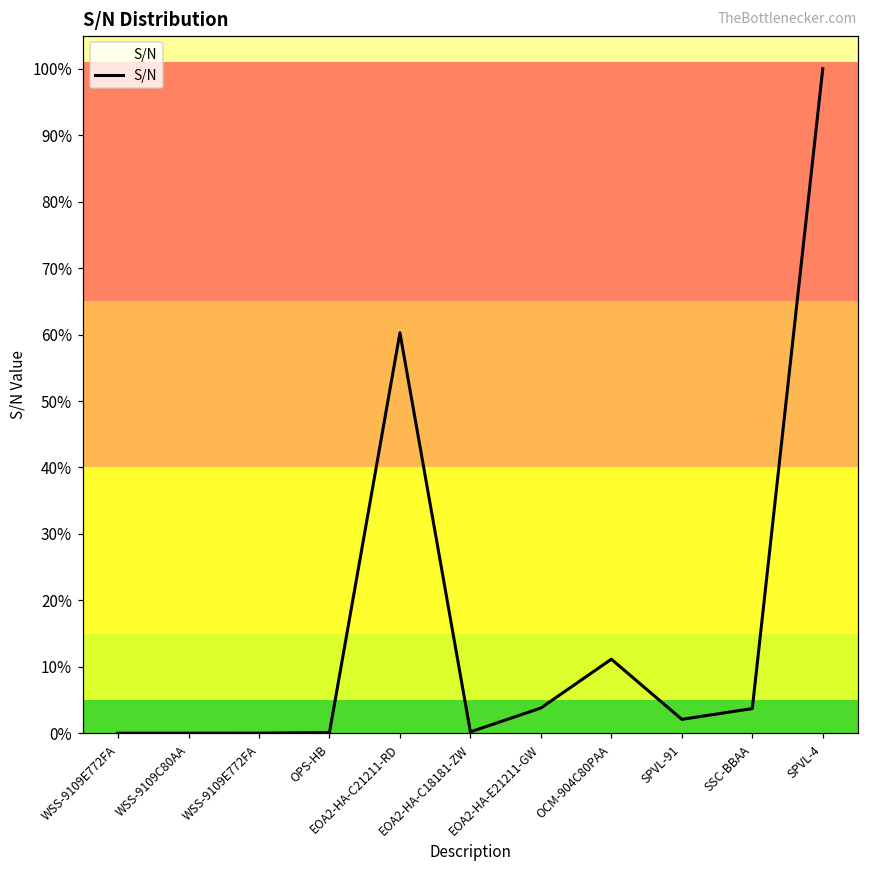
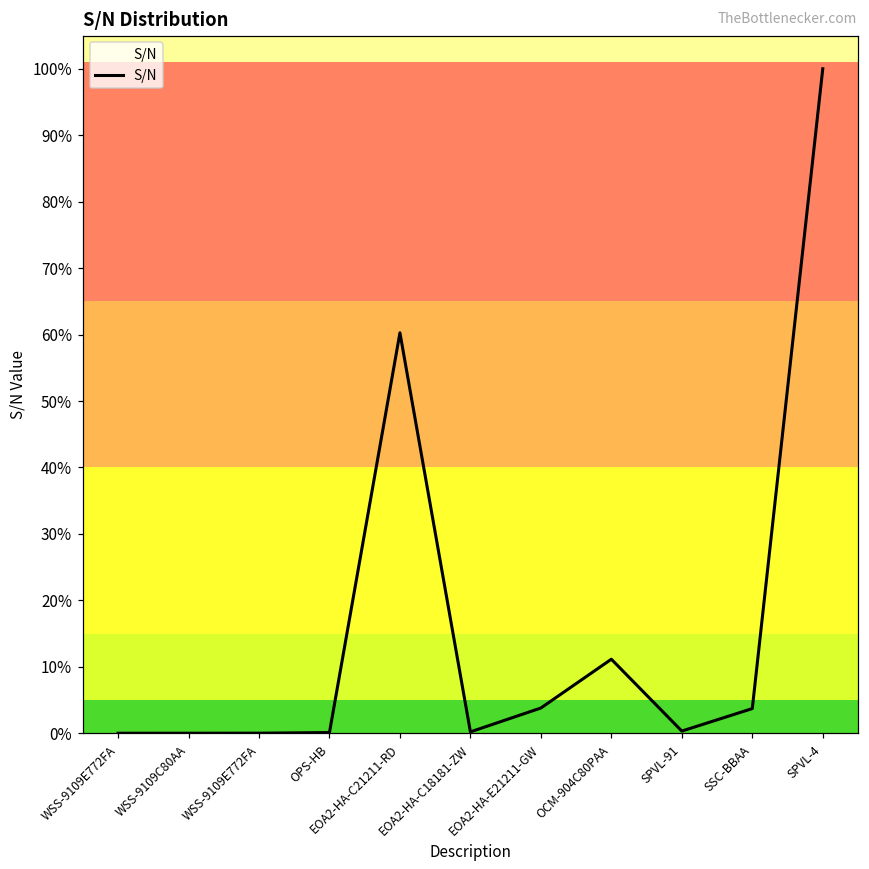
SPVL-91: 2% -> 0%
